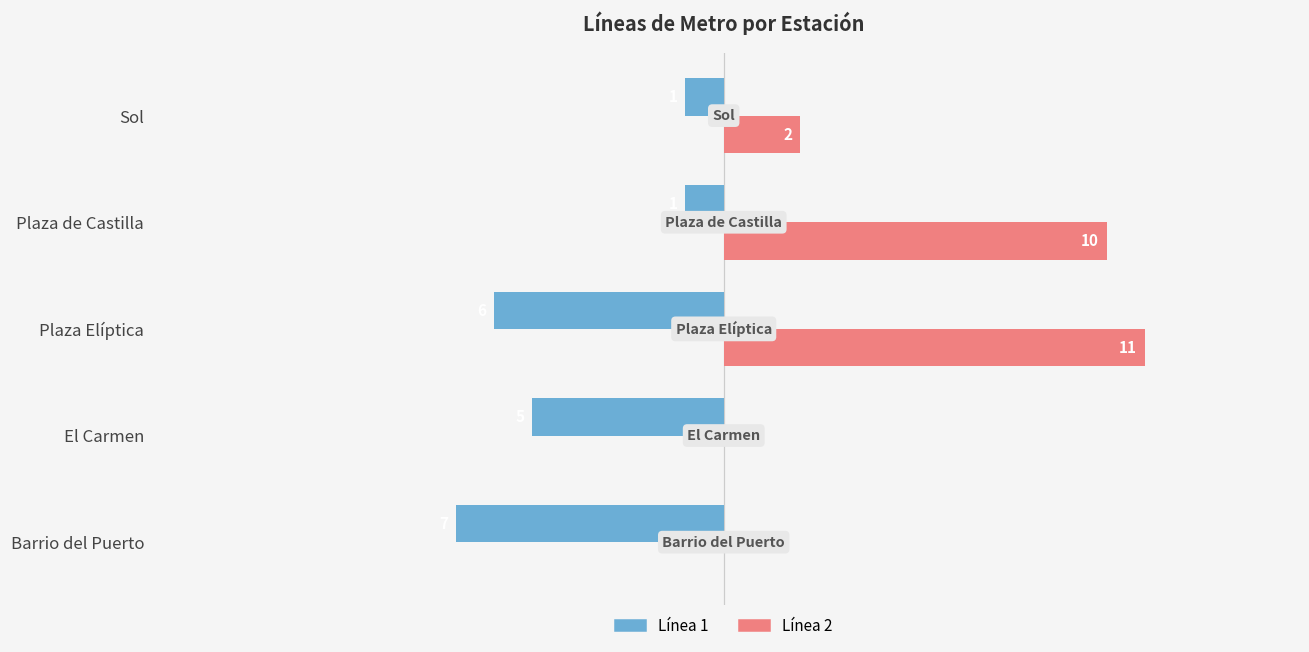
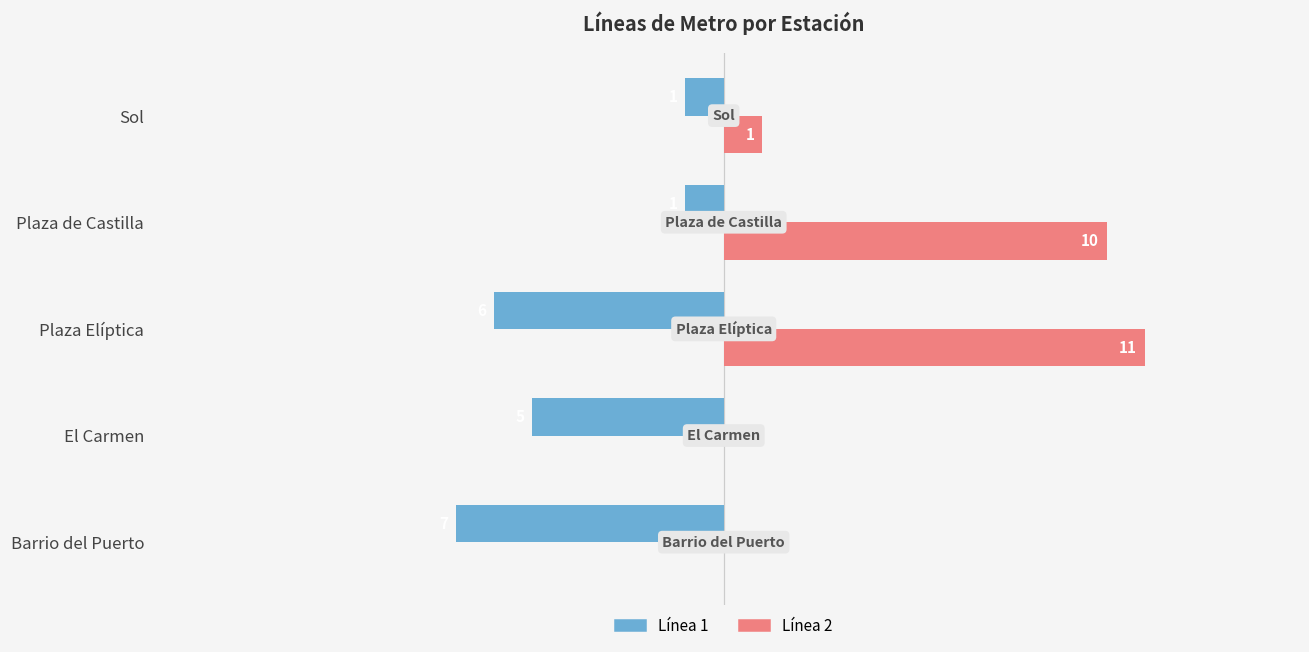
Línea 2, Sol: 2 -> 1
